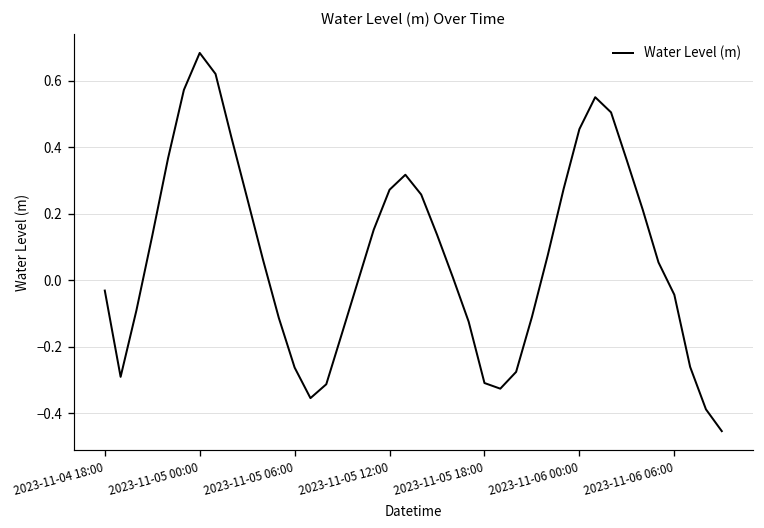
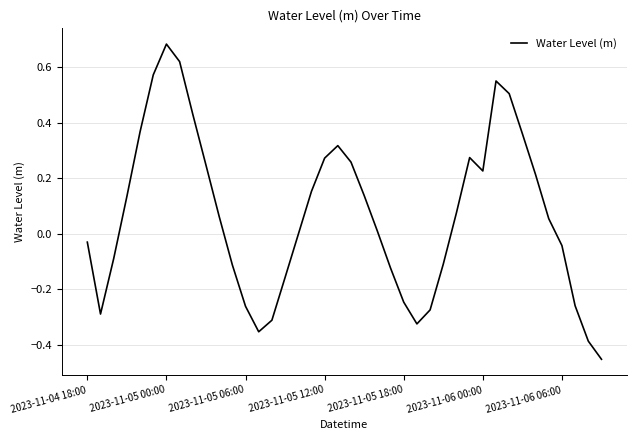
2023-11-05 18:00: -0.31 -> -0.25
2023-11-06 00:00: 0.45 -> 0.23
